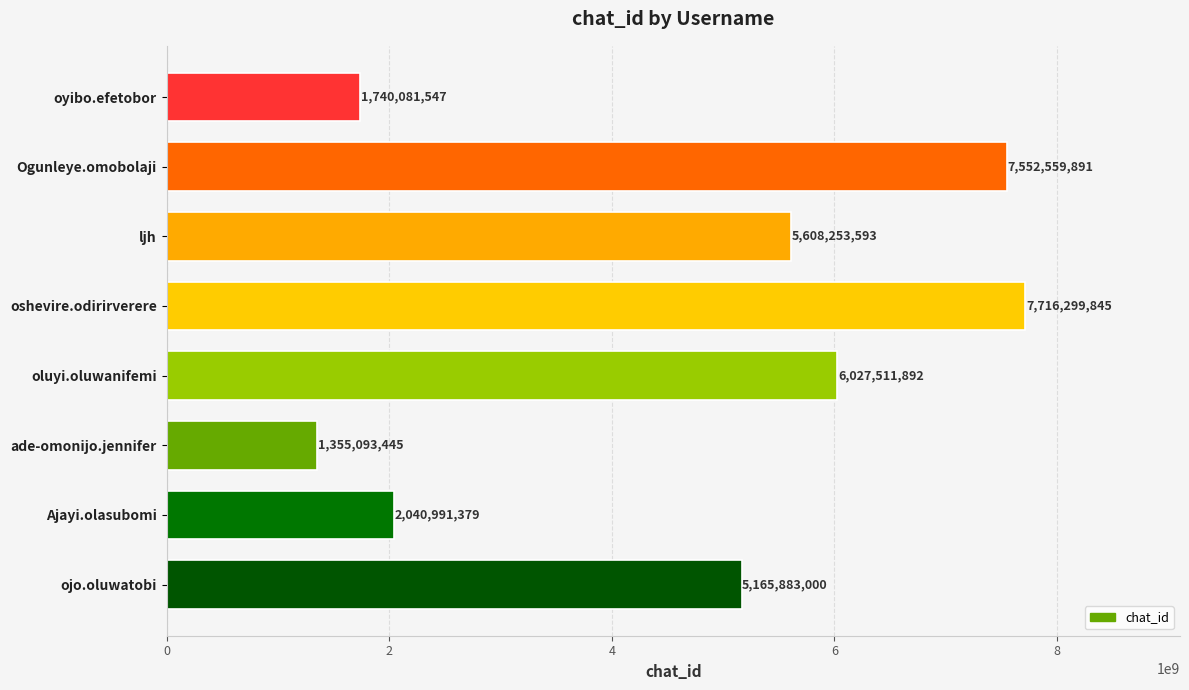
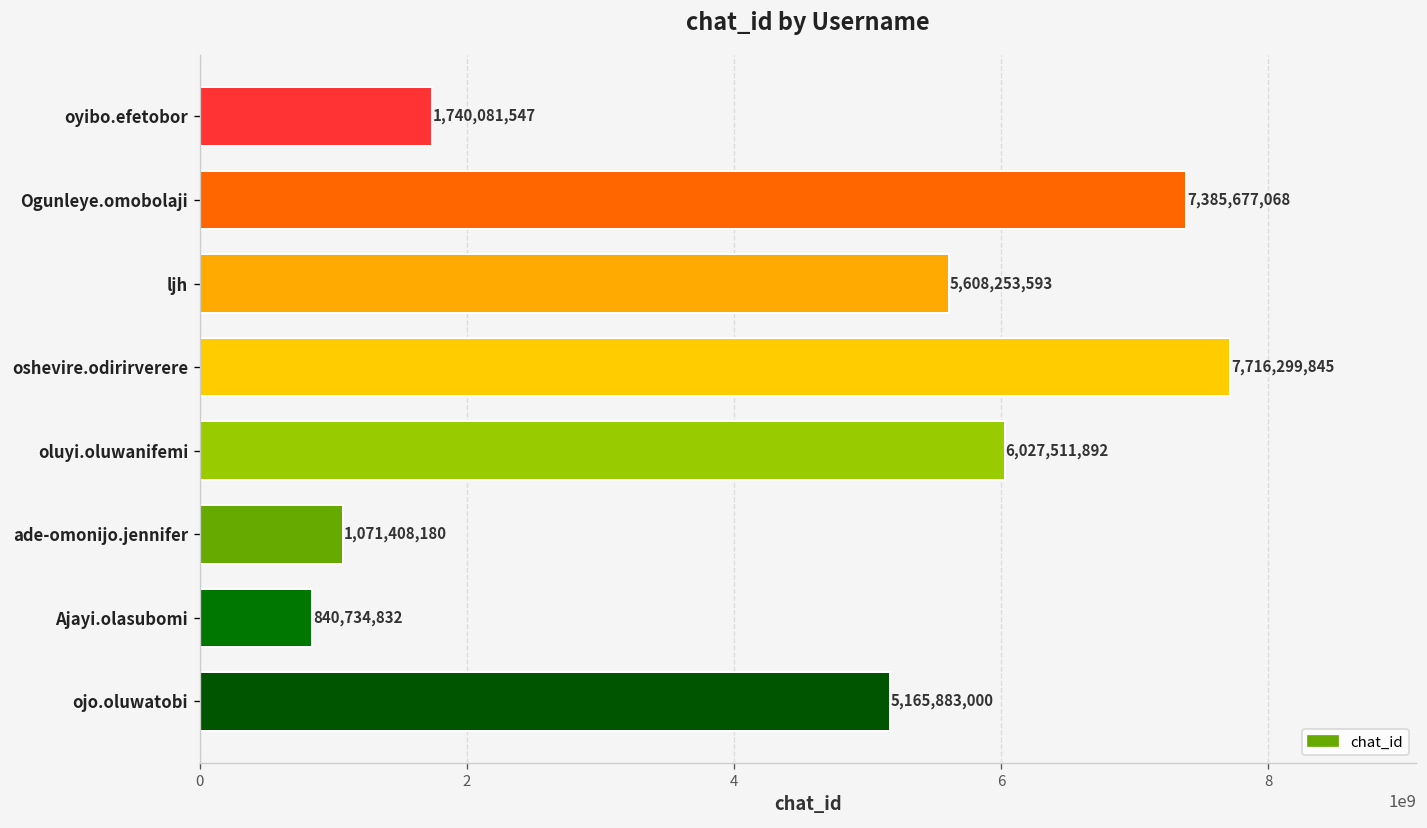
Ogunleye.omobolaji: 7,552,559,891 -> 7,385,677,068
ade-omonijo.jennifer: 1,355,093,445 -> 1,071,408,180
Ajayi.olasubomi: 2,040,991,379 -> 840,734,832
